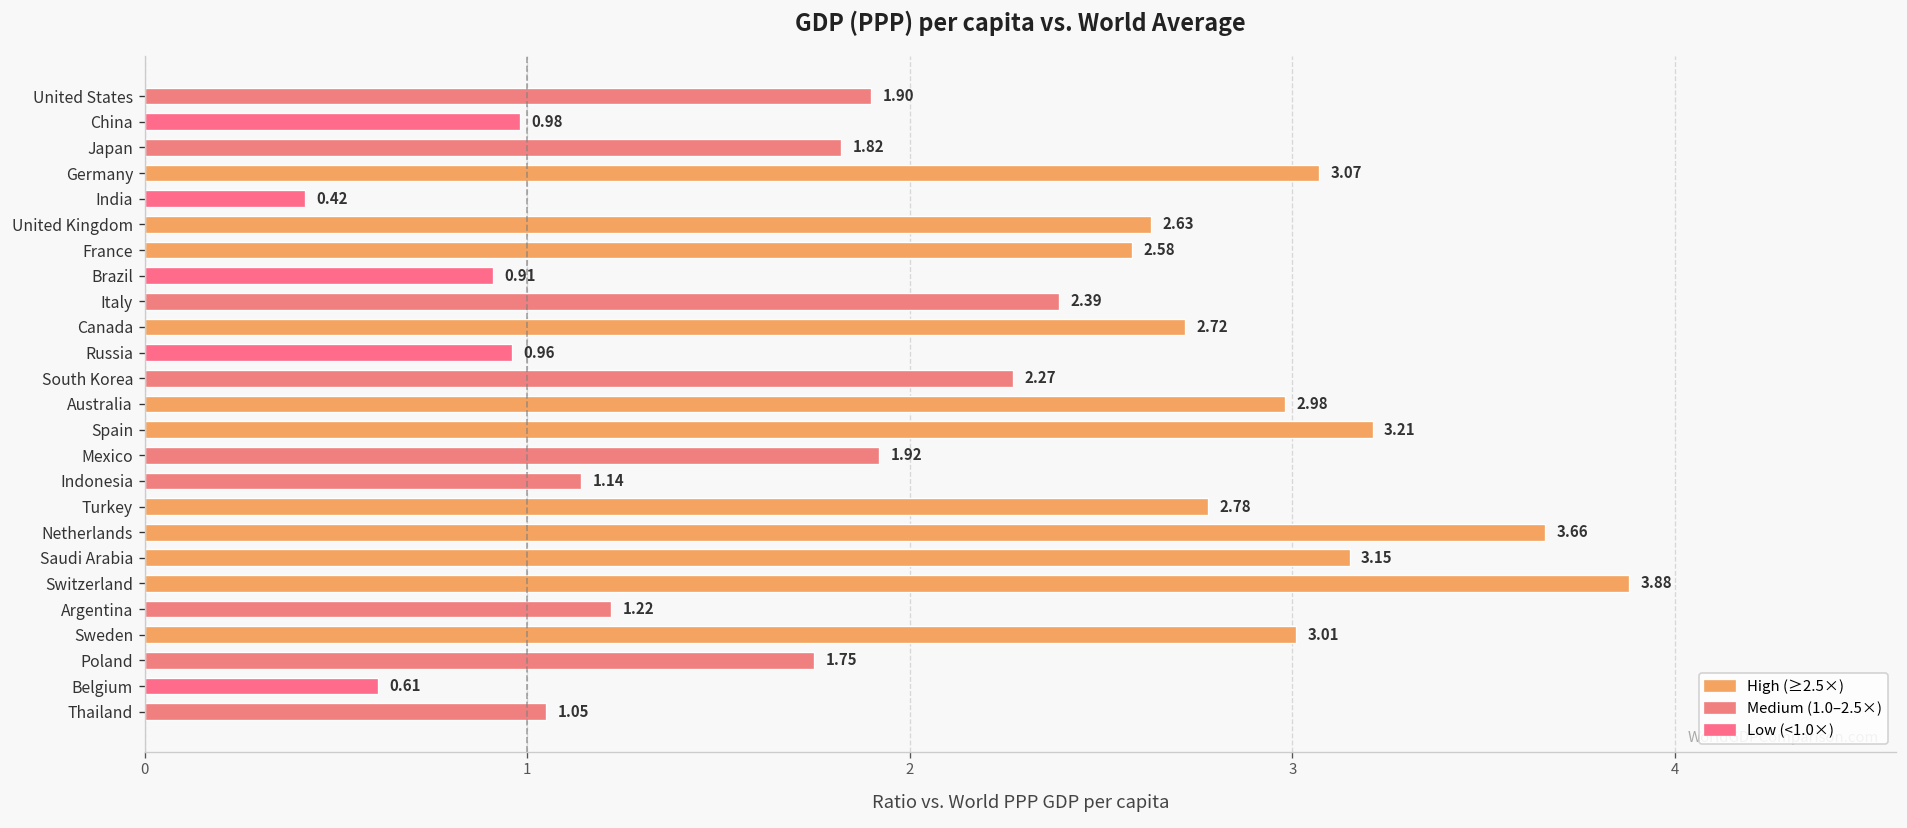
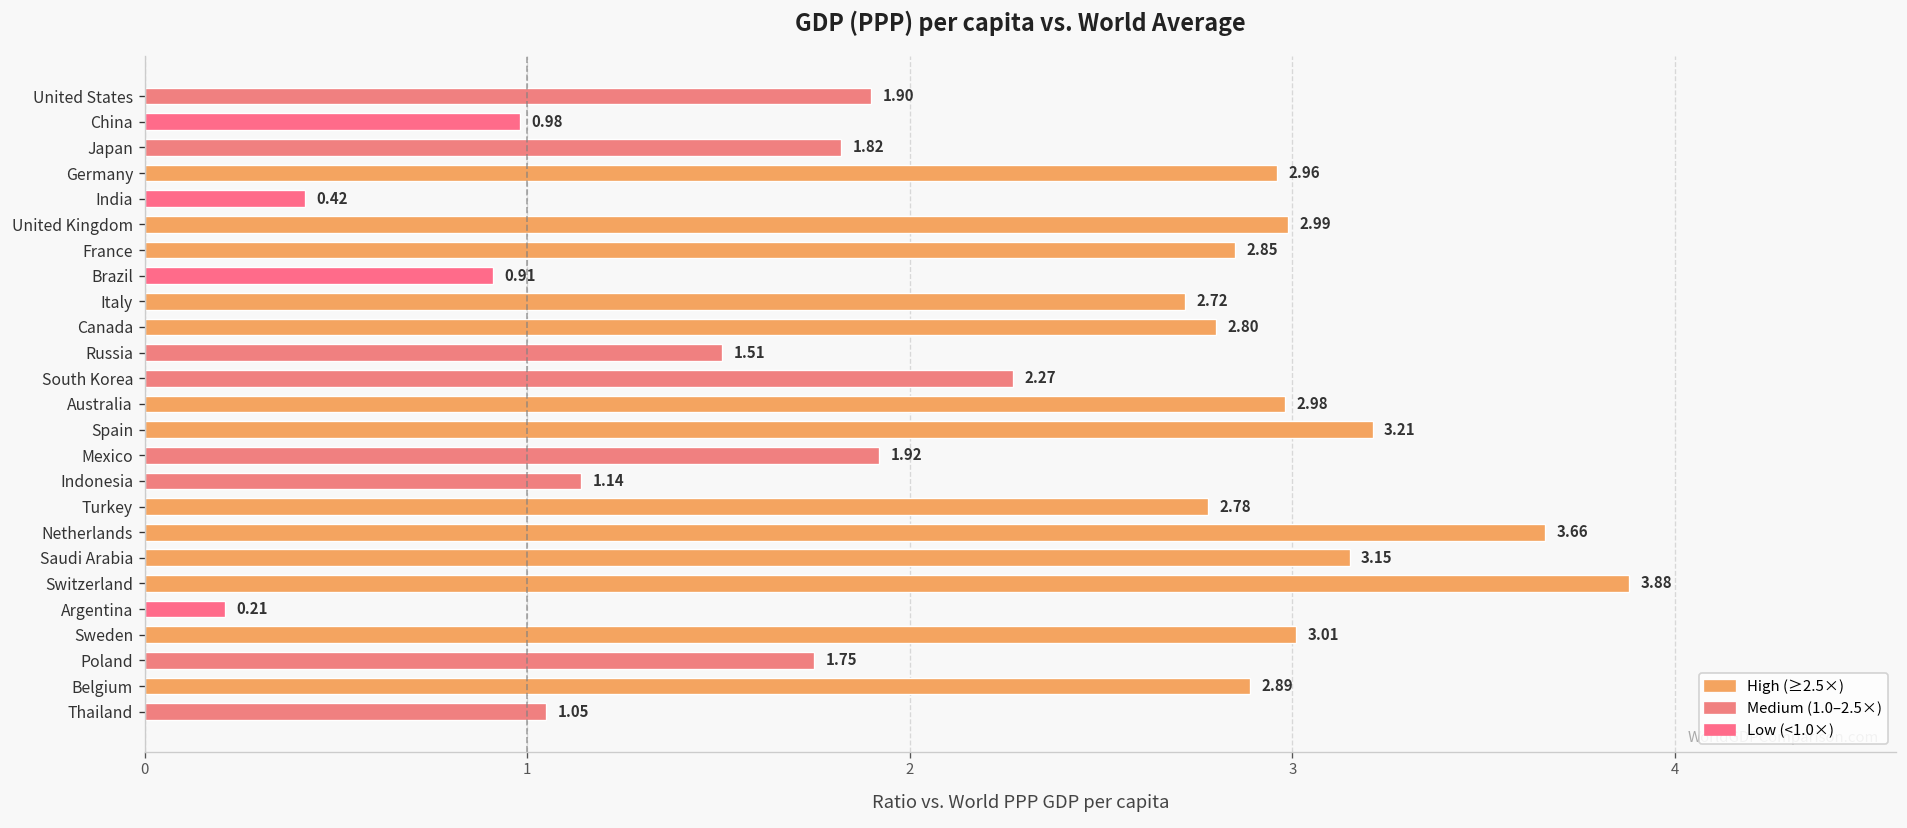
Germany: 3.07 -> 2.96
United Kingdom: 2.63 -> 2.99
France: 2.58 -> 2.85
Italy: 2.39 -> 2.72
Canada: 2.72 -> 2.80
Russia: 0.96 -> 1.51
Argentina: 1.22 -> 0.21
Belgium: 0.61 -> 2.89
